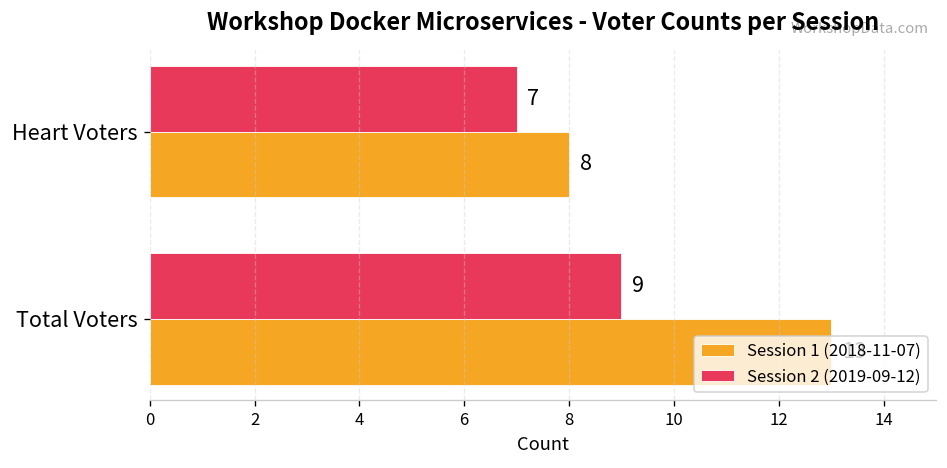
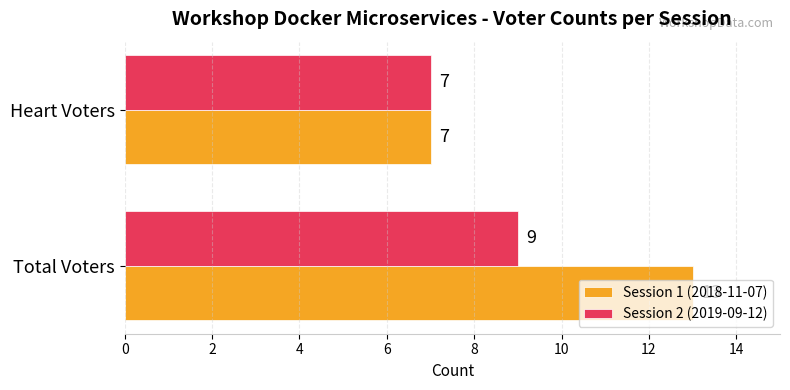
Session 1 (2018-11-07), Heart Voters: 8 -> 7
